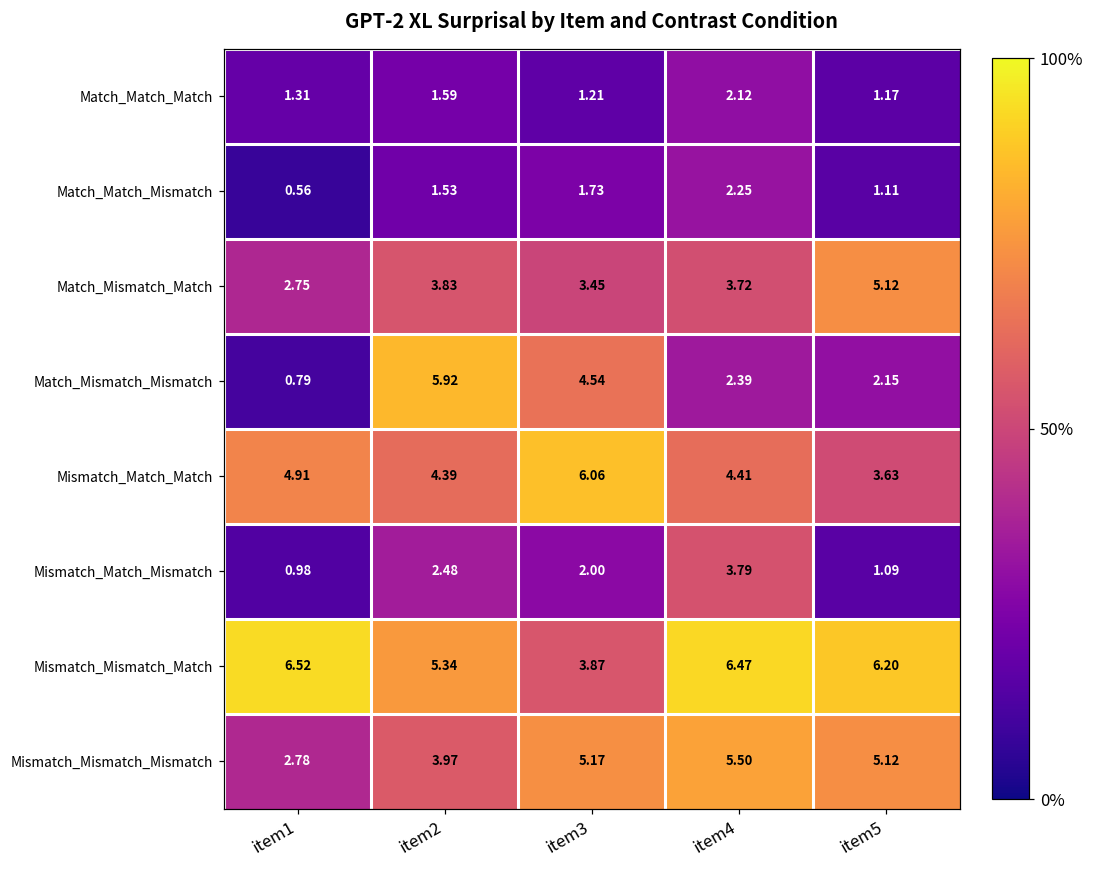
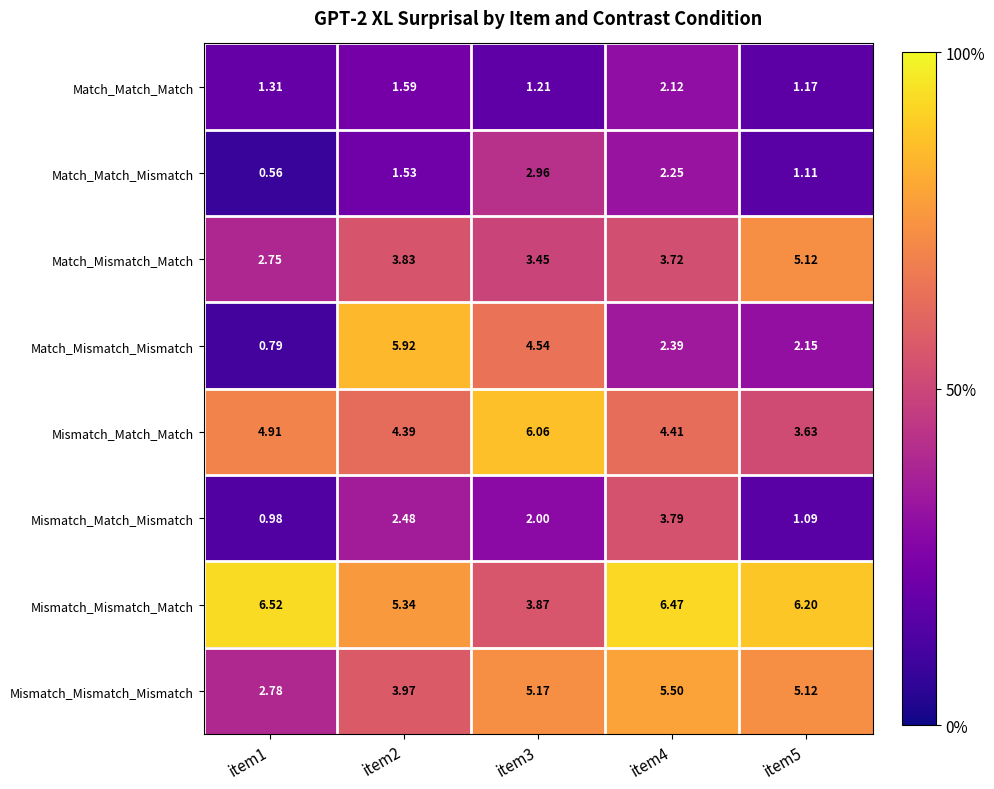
Match_Match_Mismatch, item3: 1.73 -> 2.96
